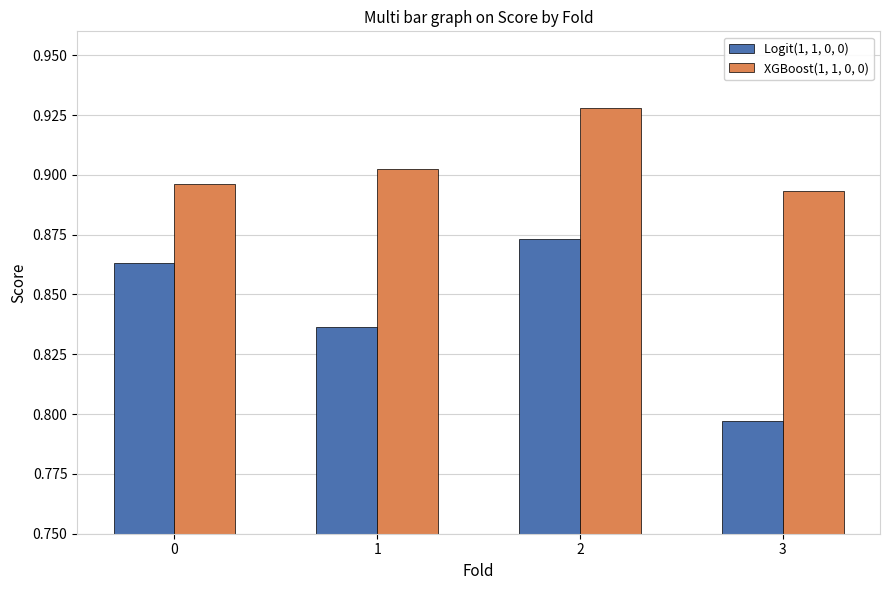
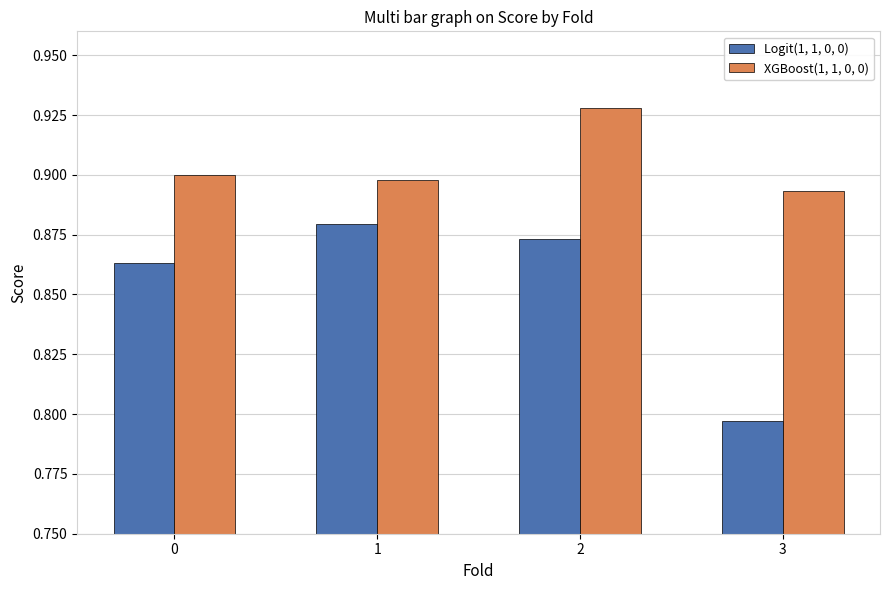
XGBoost(1, 1, 0, 0), 0: 0.896 -> 0.900
Logit(1, 1, 0, 0), 1: 0.837 -> 0.879
XGBoost(1, 1, 0, 0), 1: 0.903 -> 0.898
